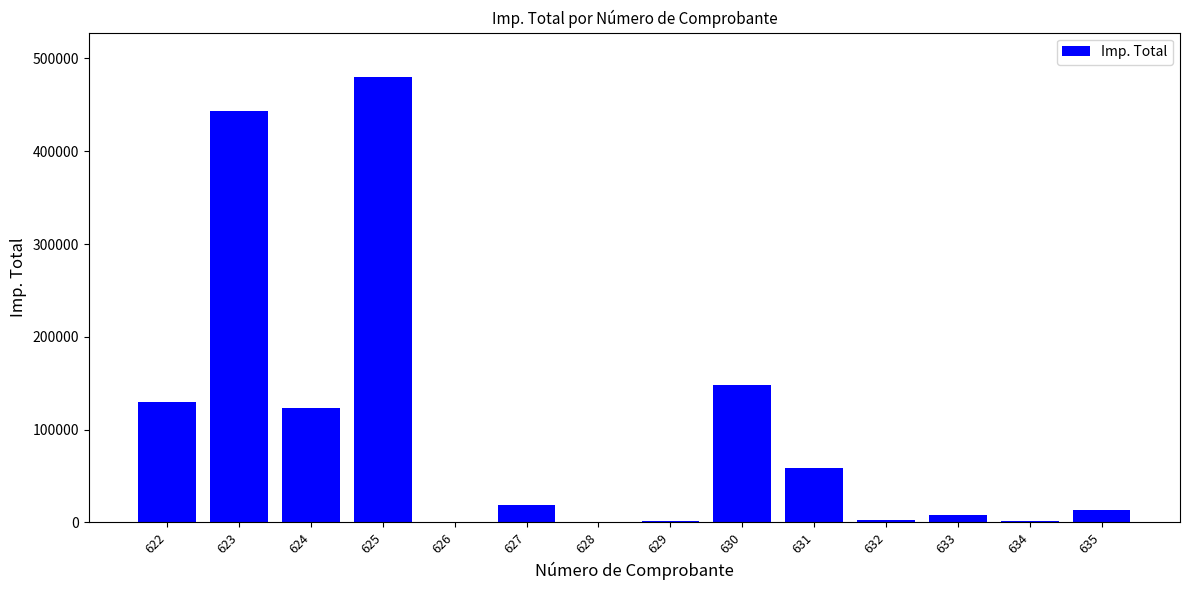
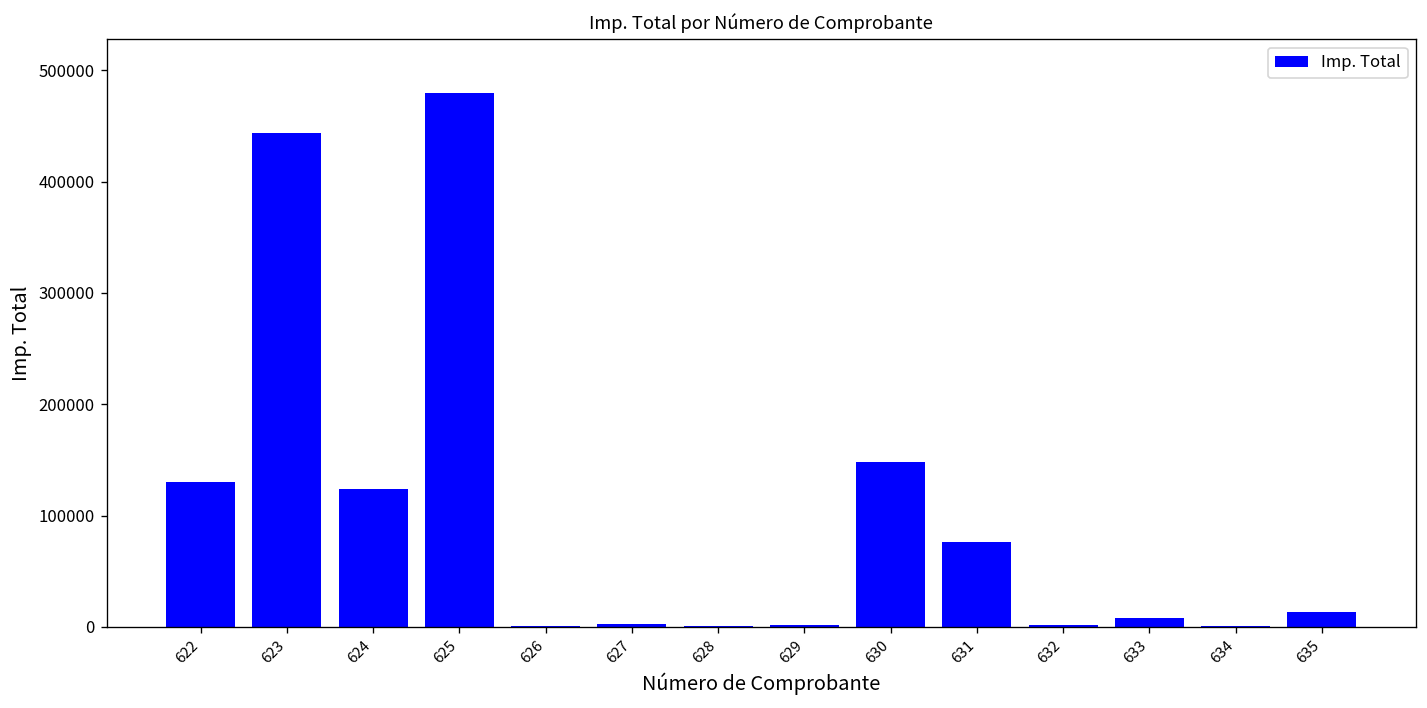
627: 20000 -> 0
631: 60000 -> 80000
